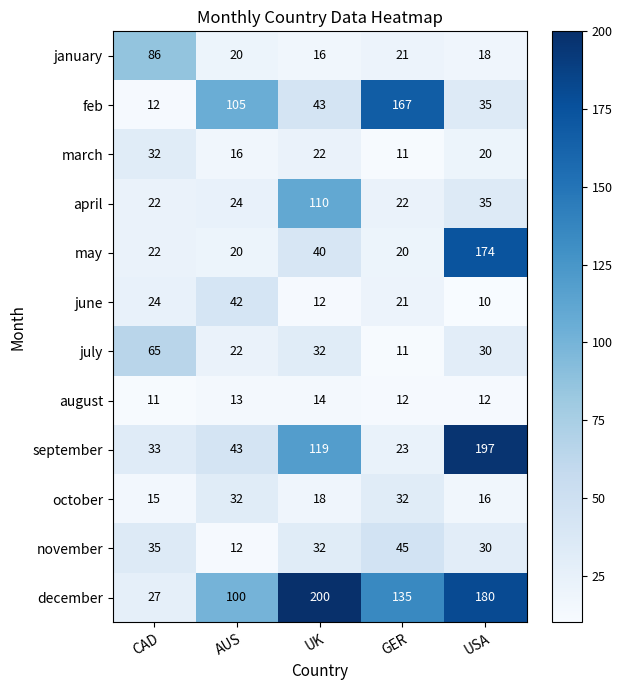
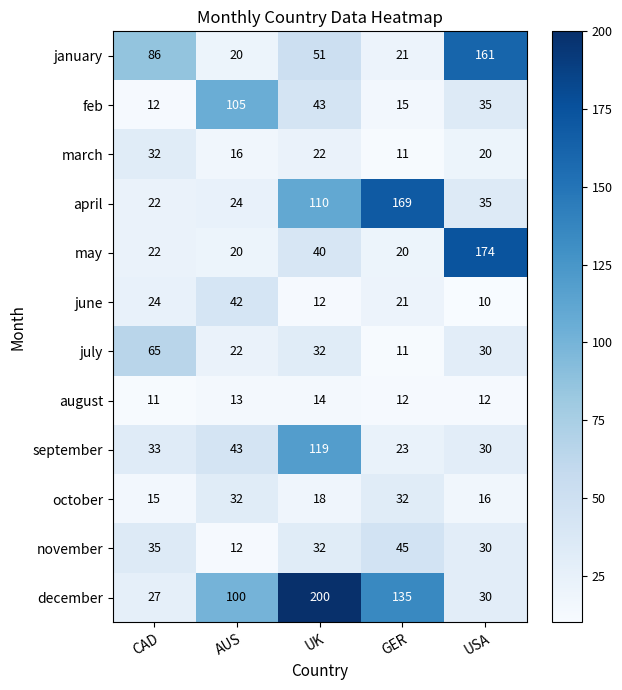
january, UK: 16 -> 51
january, USA: 18 -> 161
feb, GER: 167 -> 15
april, GER: 22 -> 169
september, USA: 197 -> 30
december, USA: 180 -> 30
